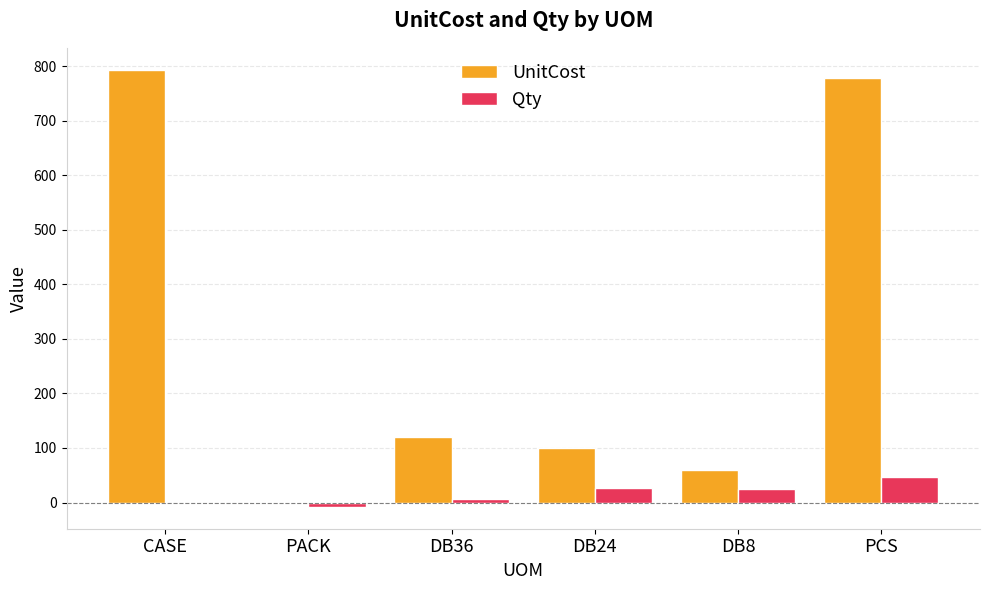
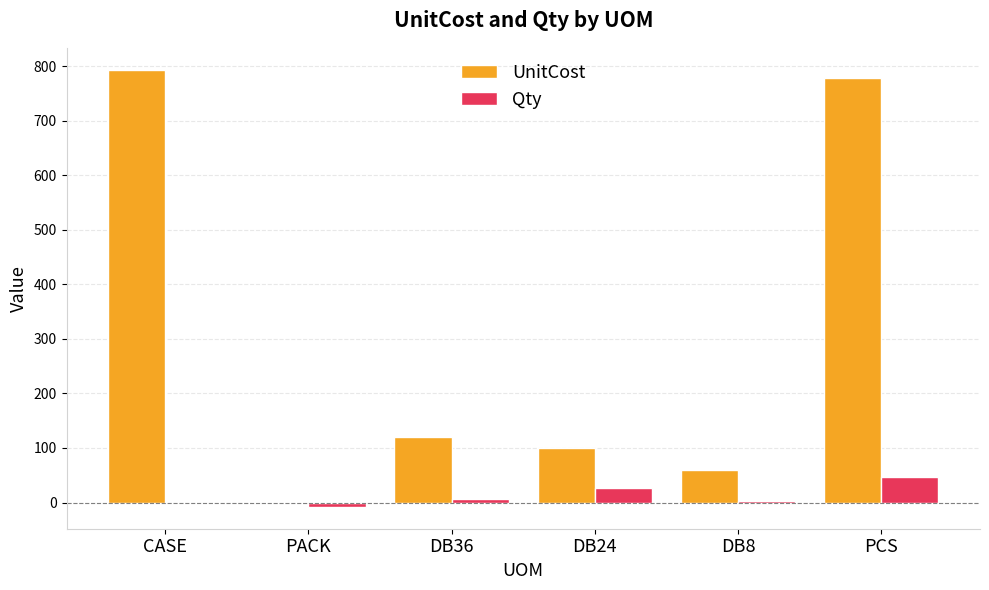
Qty, DB8: 20 -> 0
